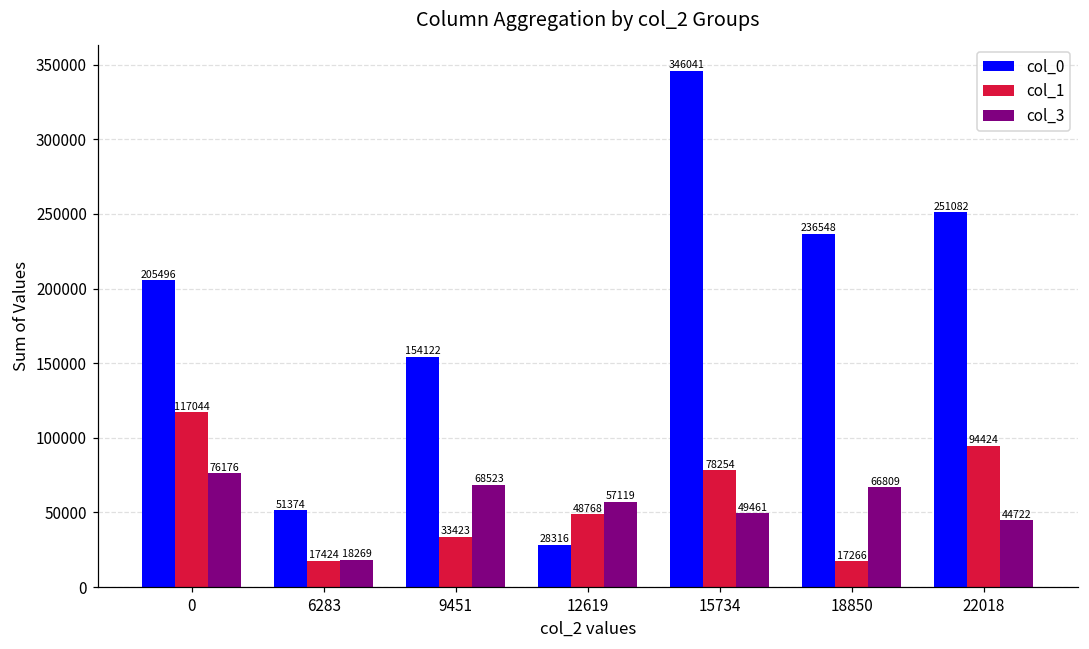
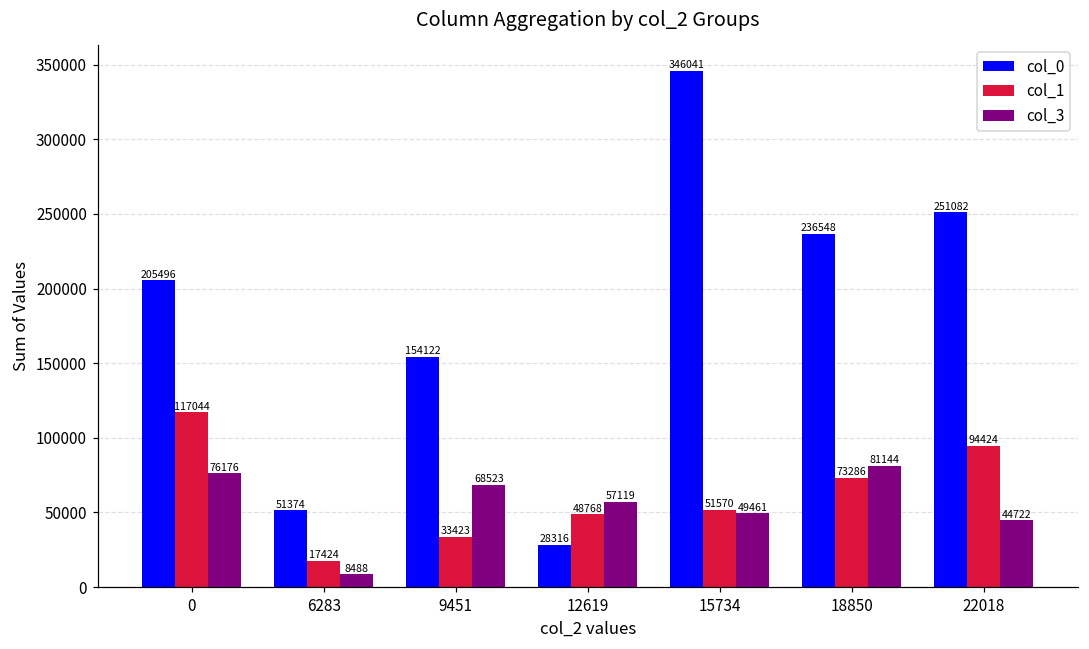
col_3, 6283: 18269 -> 8488
col_1, 15734: 78254 -> 51570
col_1, 18850: 17266 -> 73286
col_3, 18850: 66809 -> 81144
